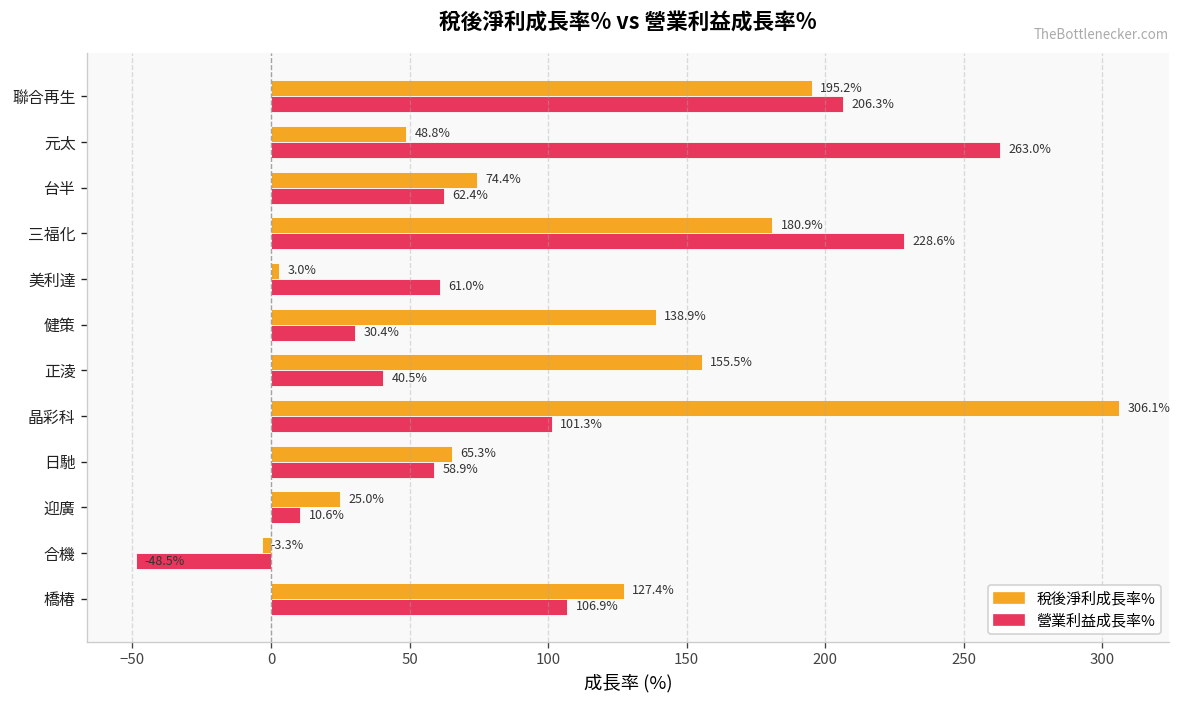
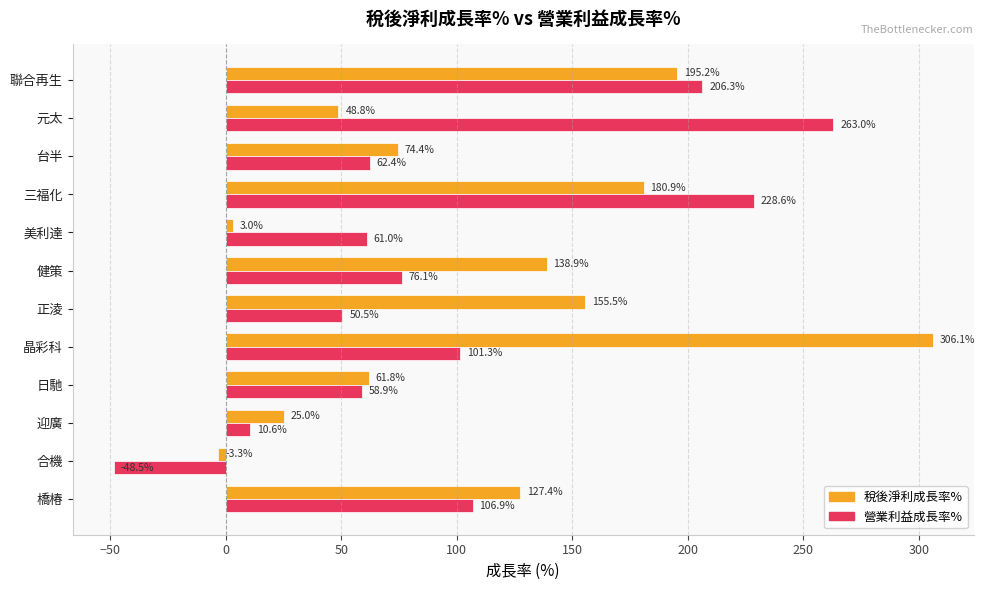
營業利益成長率%, 健策: 30.4% -> 76.1%
營業利益成長率%, 正淩: 40.5% -> 50.5%
稅後淨利成長率%, 日馳: 65.3% -> 61.8%
